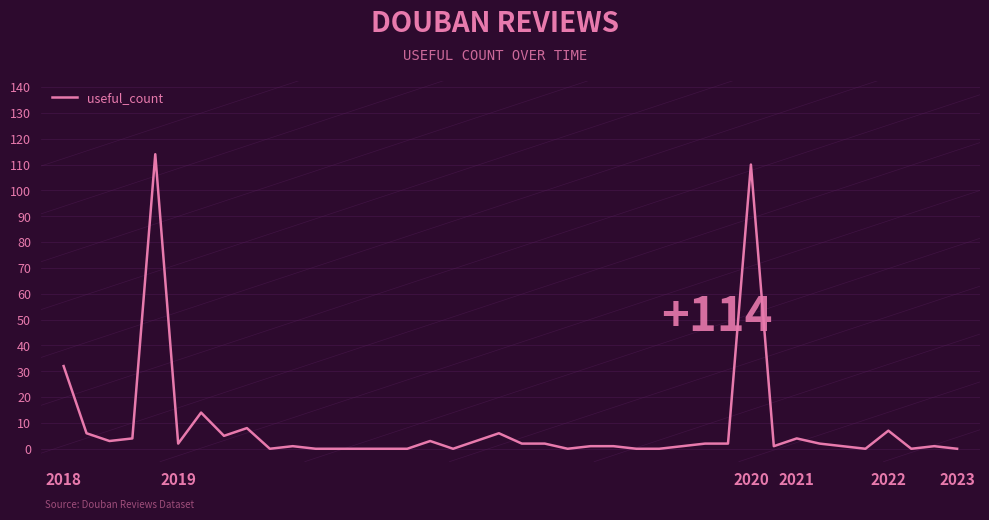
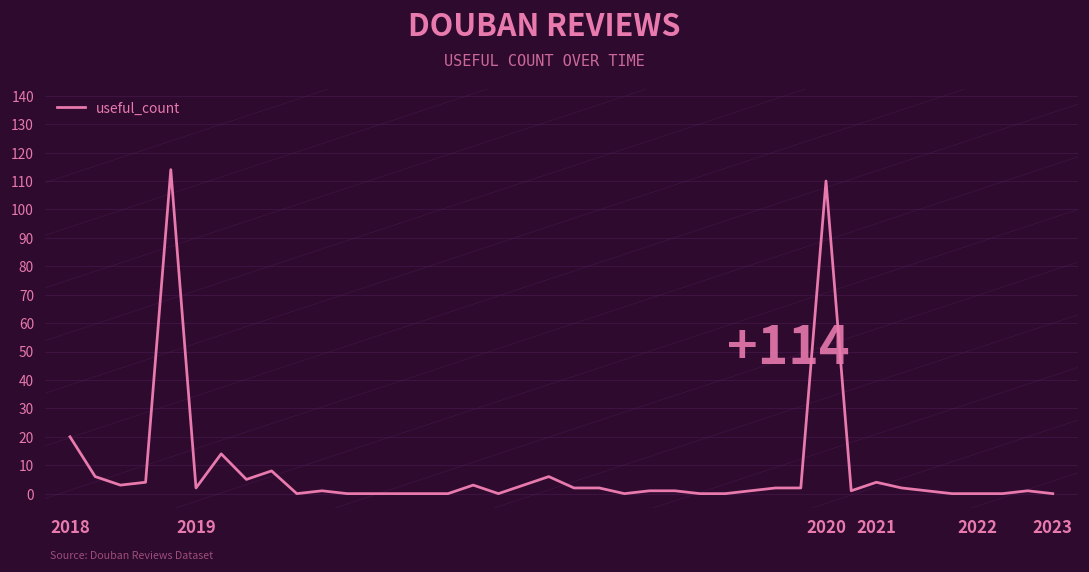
useful_count, 2018: 32 -> 20
useful_count, 2022: 7 -> 0
